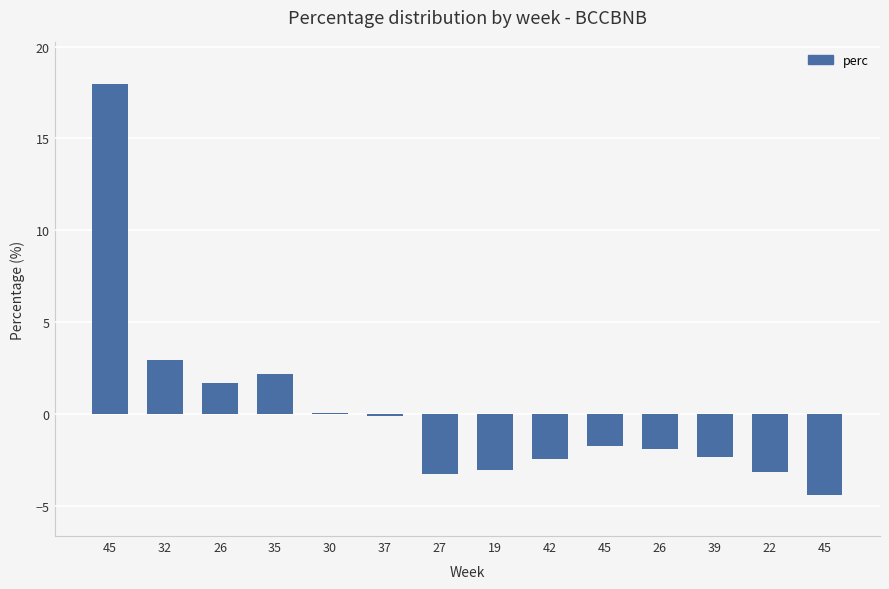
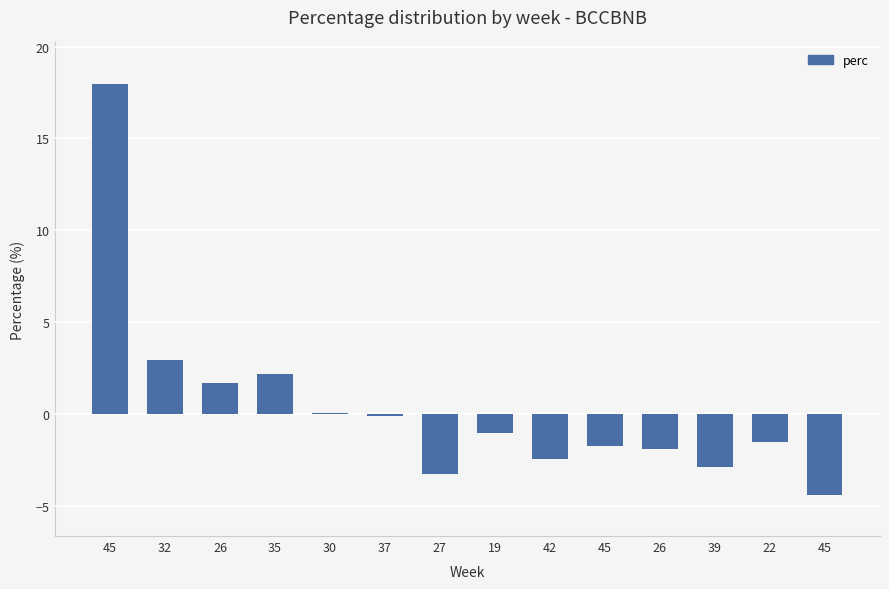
19: -3.0 -> -1.0
39: -2.4 -> -2.9
22: -3.2 -> -1.5
